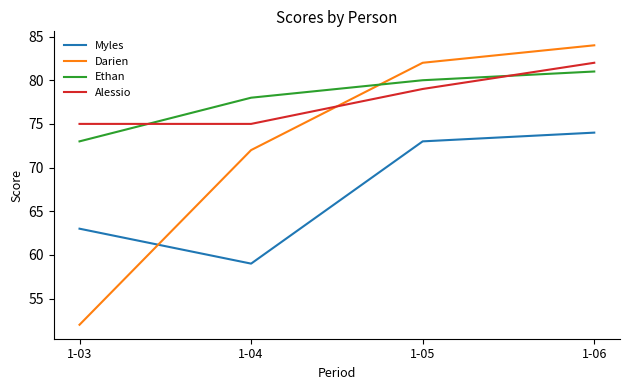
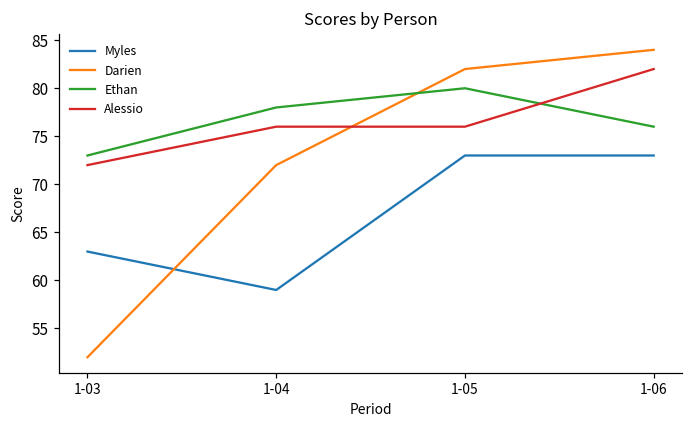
Alessio, 1-03: 75 -> 72
Alessio, 1-04: 75 -> 76
Alessio, 1-05: 79 -> 76
Myles, 1-06: 74 -> 73
Ethan, 1-06: 81 -> 76
